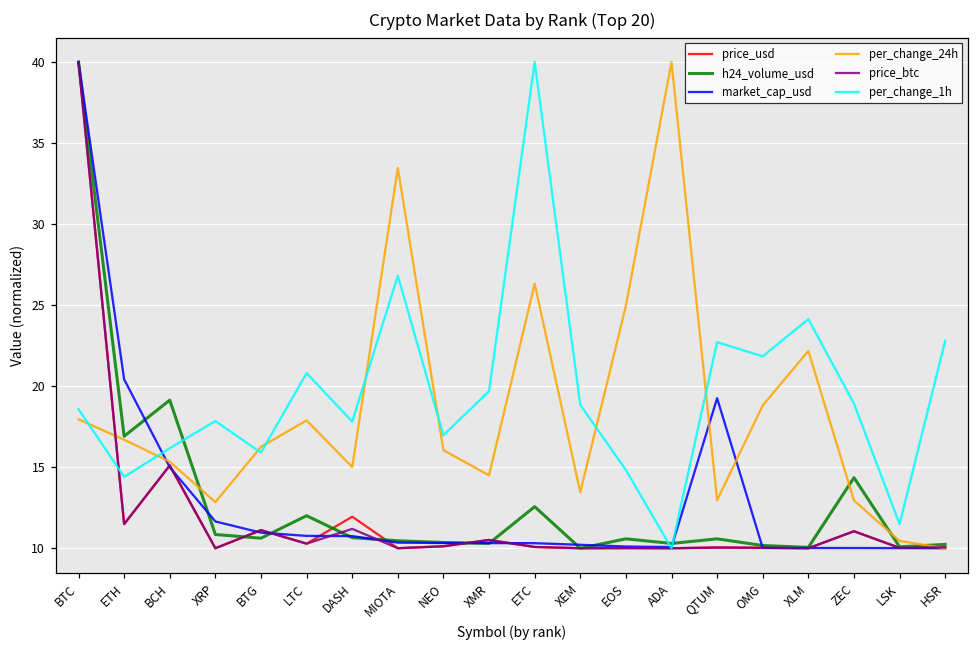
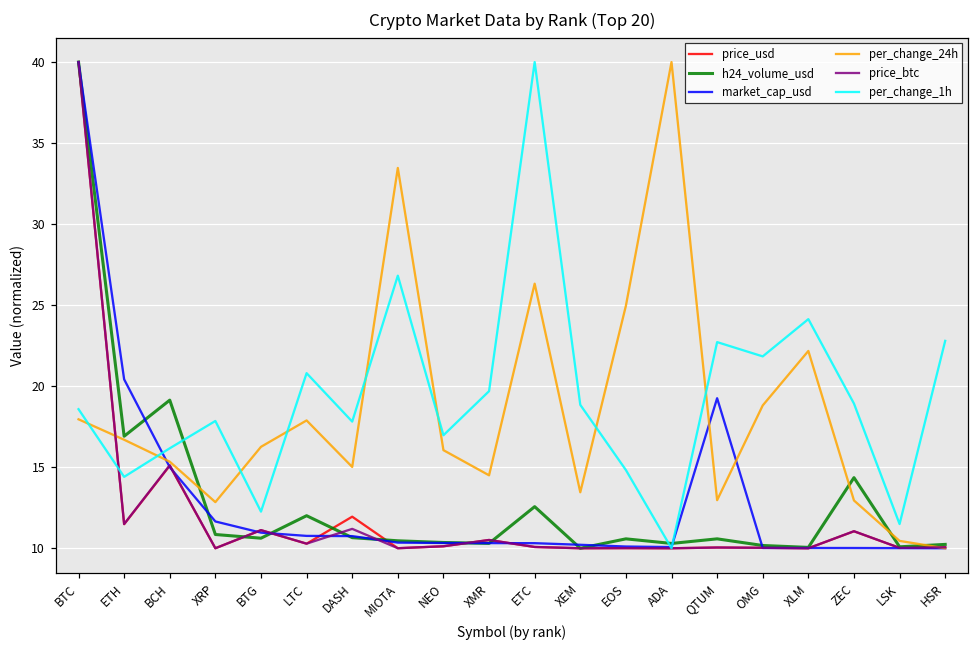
per_change_1h, BTG: 15.9 -> 12.3
